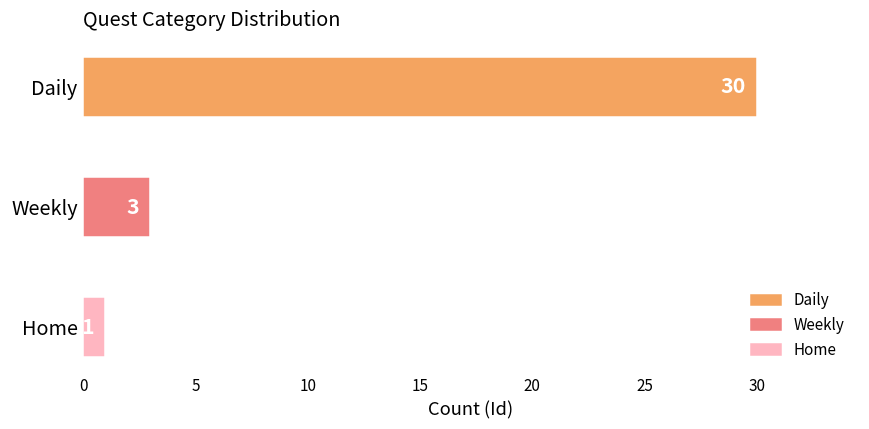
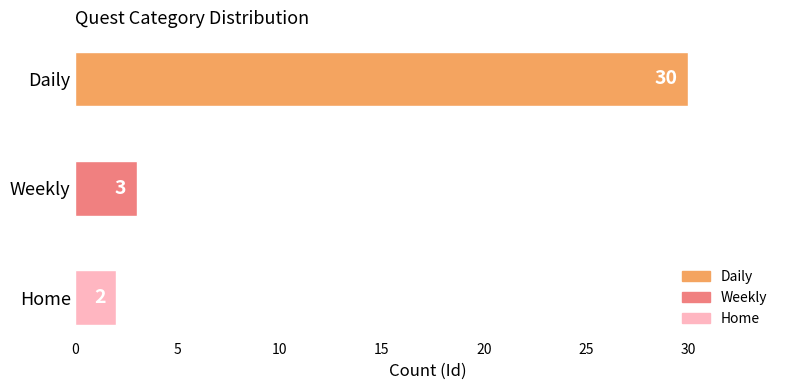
Home: 1 -> 2
